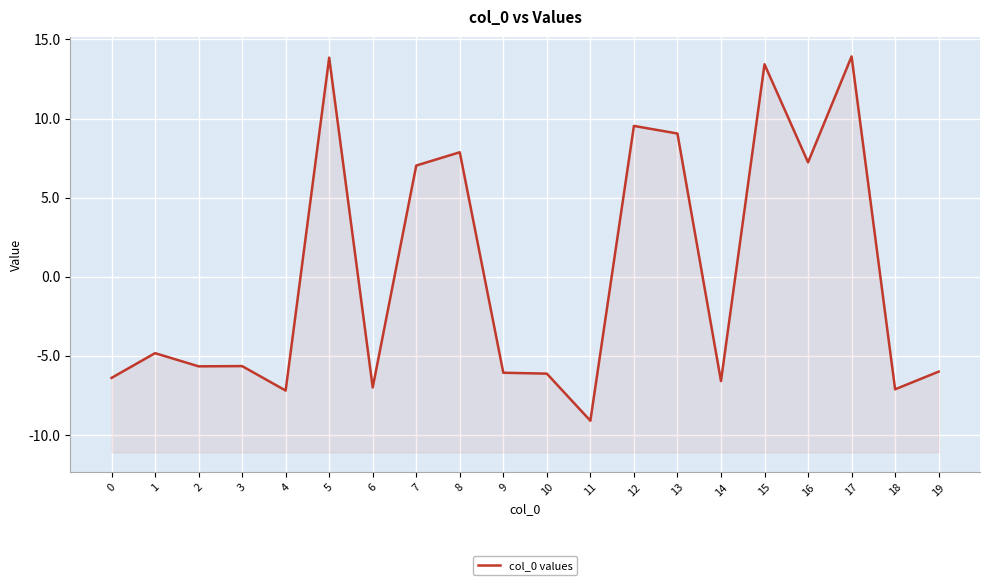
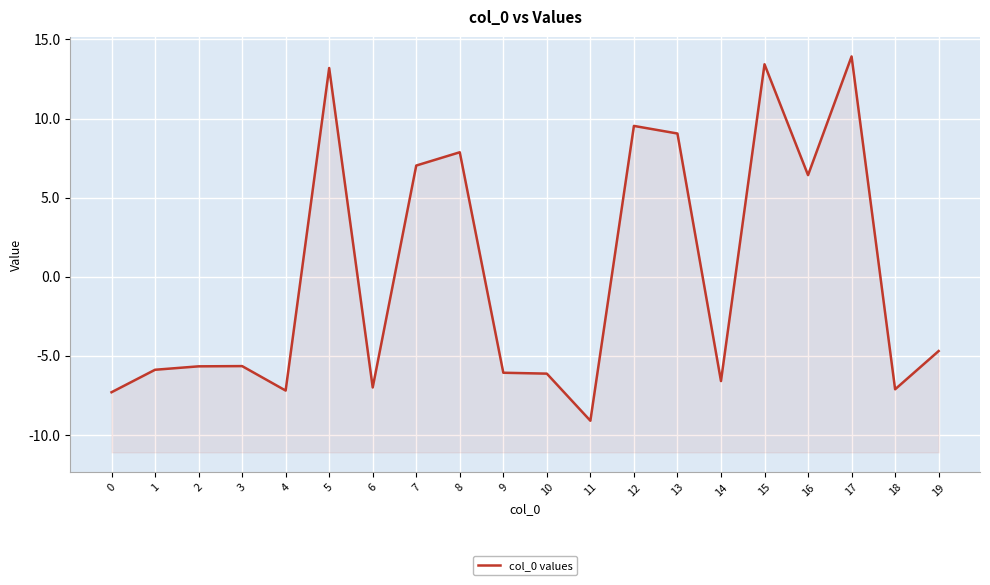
0: -6.4 -> -7.3
1: -4.8 -> -5.9
5: 13.9 -> 13.2
16: 7.2 -> 6.4
19: -6.0 -> -4.7
